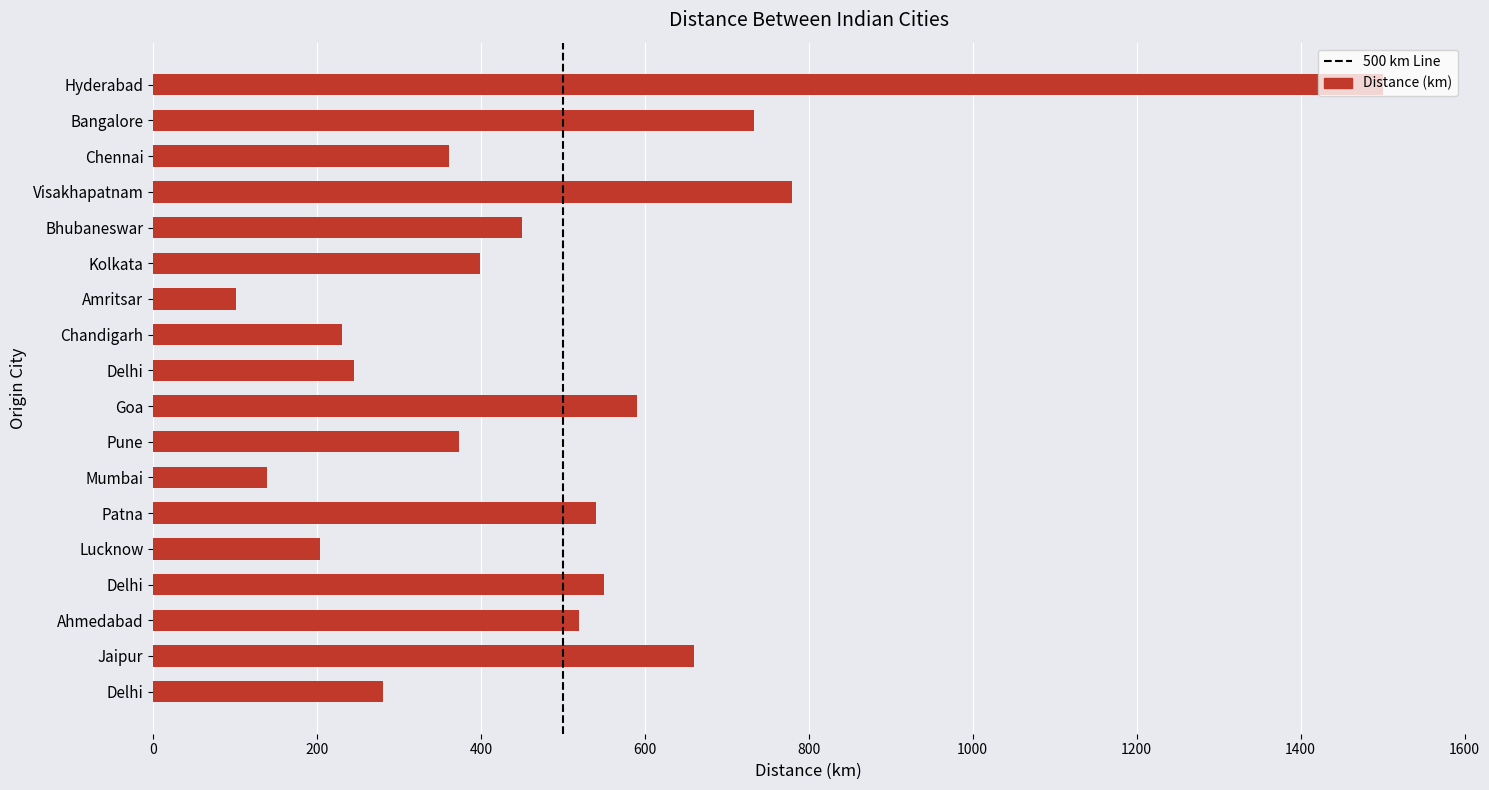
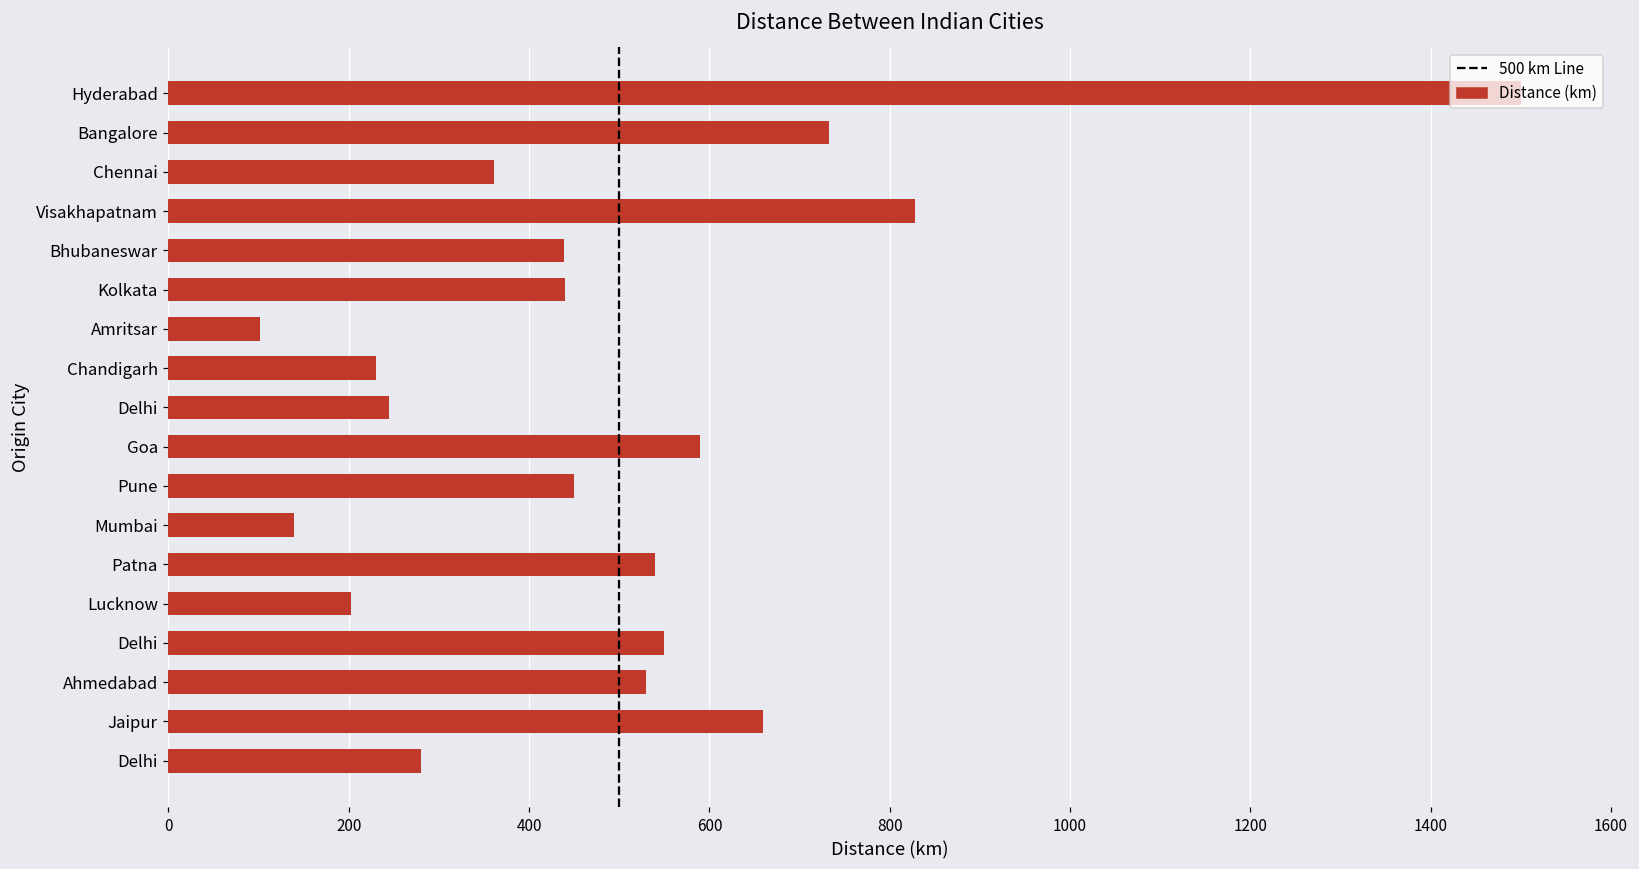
Visakhapatnam: 780 -> 830
Bhubaneswar: 450 -> 440
Kolkata: 400 -> 440
Pune: 370 -> 450
Ahmedabad: 520 -> 530
